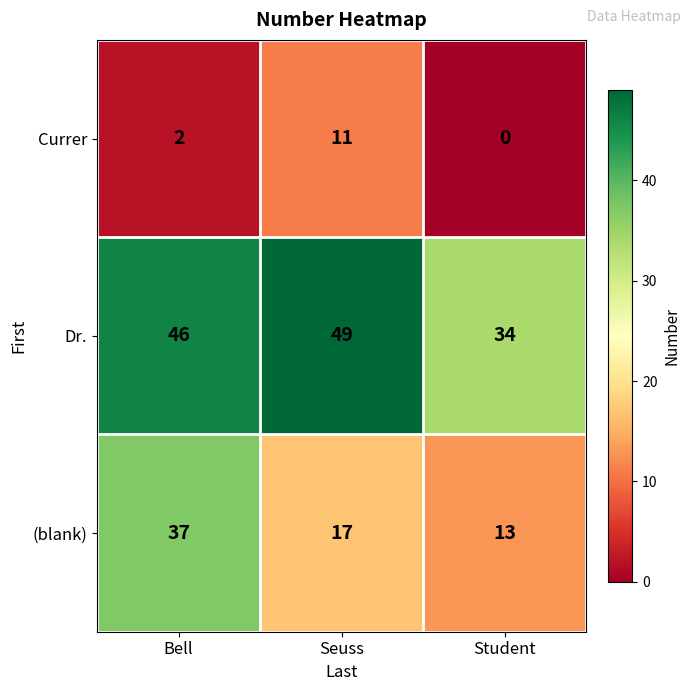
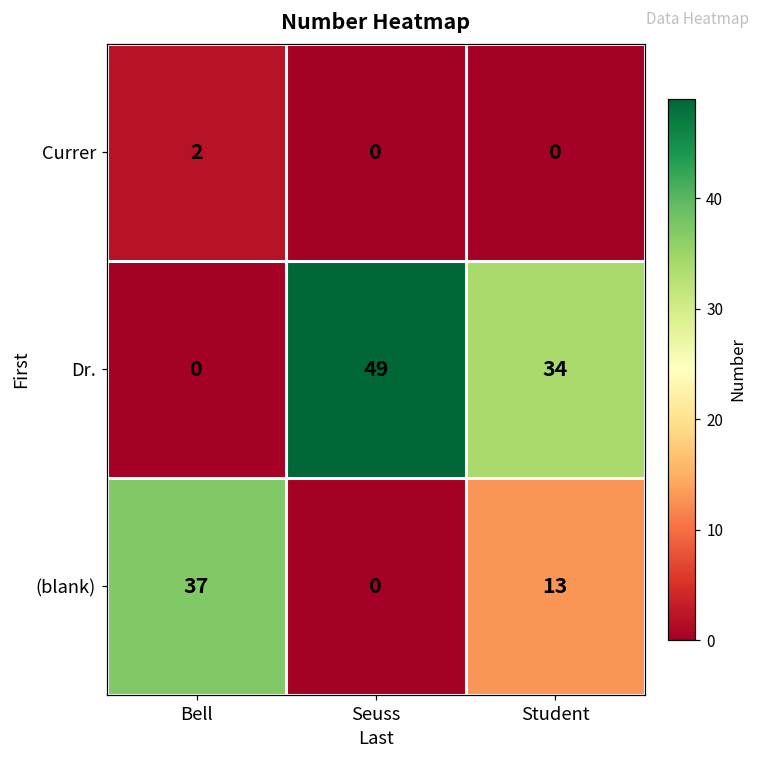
Currer, Seuss: 11 -> 0
Dr., Bell: 46 -> 0
(blank), Seuss: 17 -> 0
